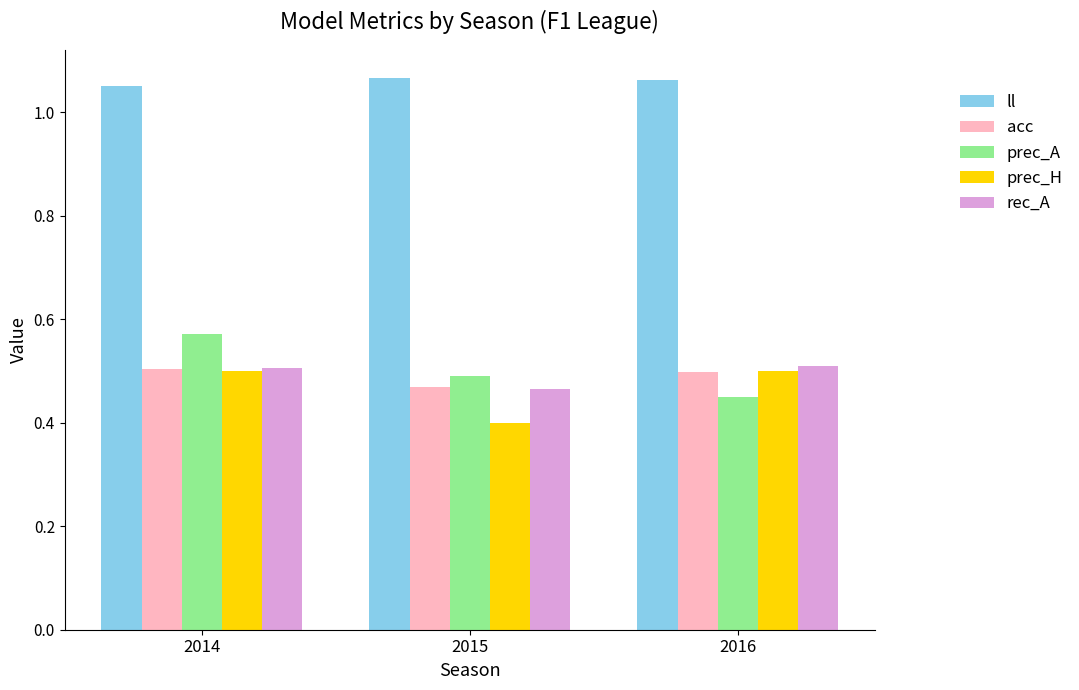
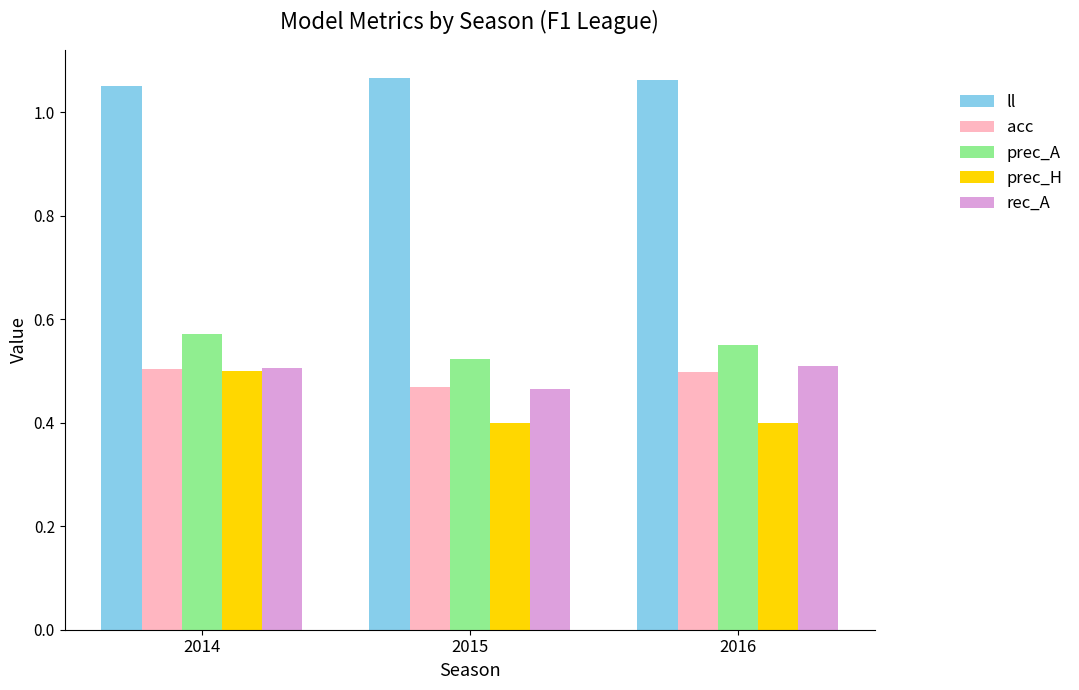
prec_A, 2015: 0.49 -> 0.52
prec_A, 2016: 0.45 -> 0.55
prec_H, 2016: 0.5 -> 0.4
